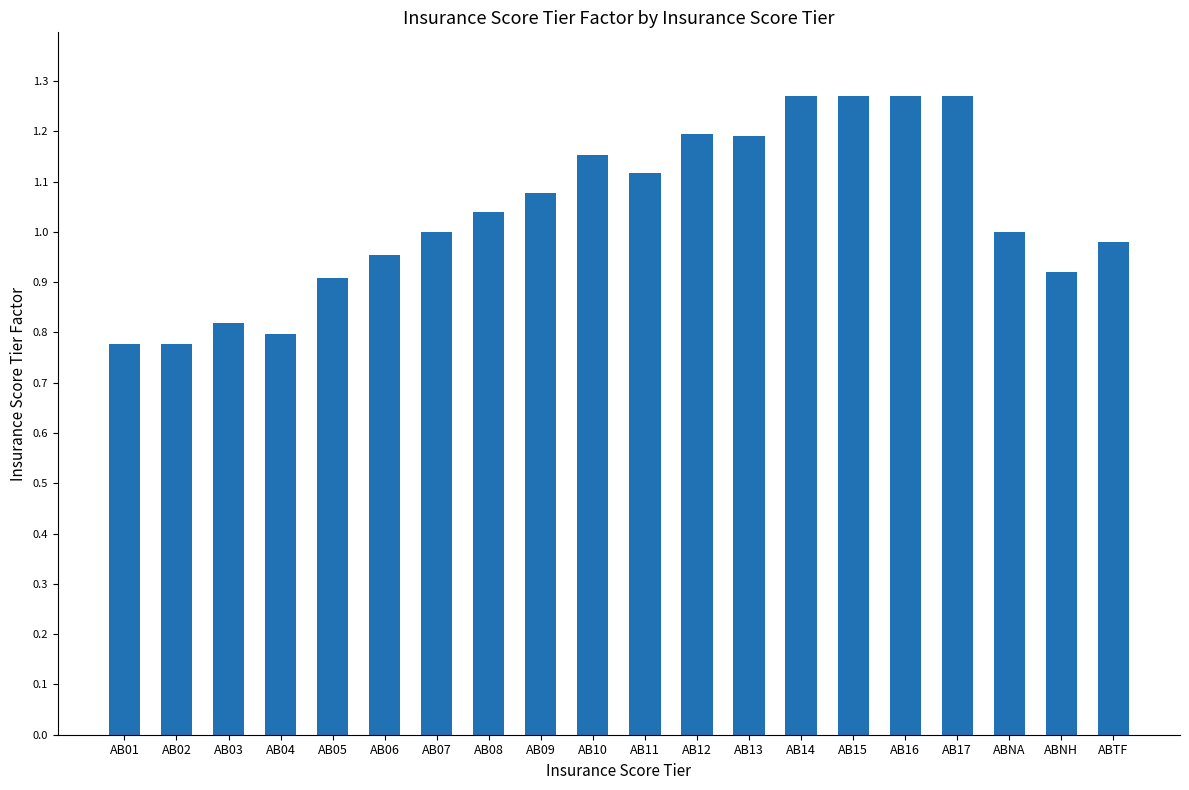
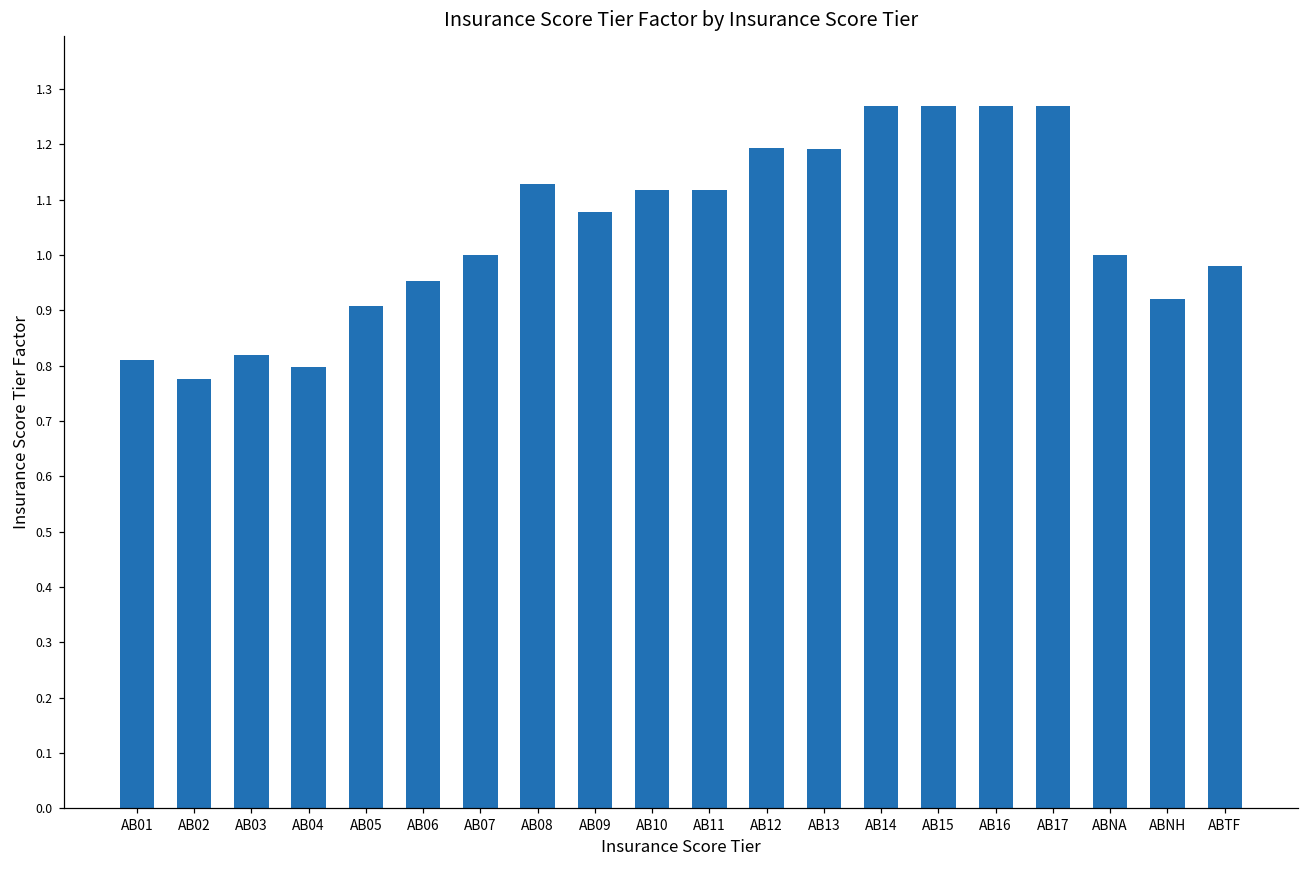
AB01: 0.78 -> 0.81
AB08: 1.04 -> 1.13
AB10: 1.15 -> 1.12
